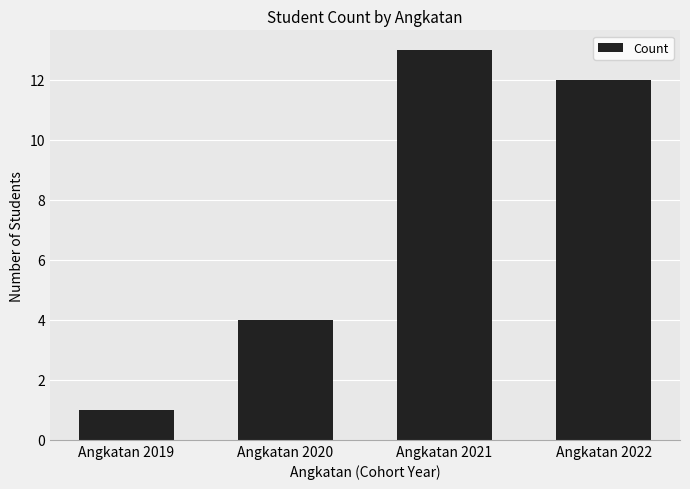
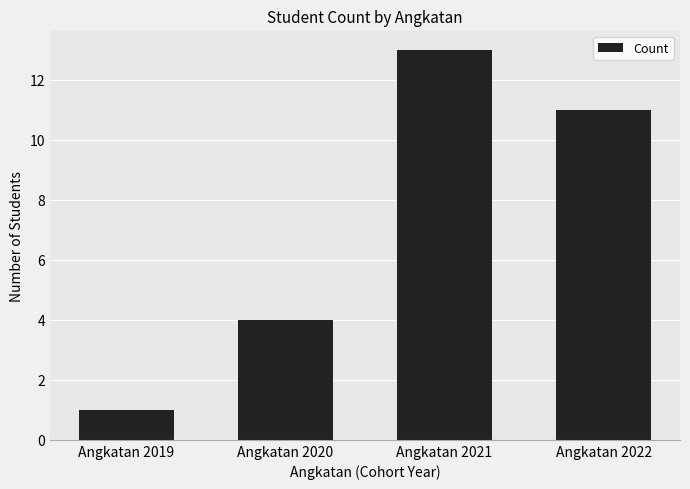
Angkatan 2022: 12 -> 11
